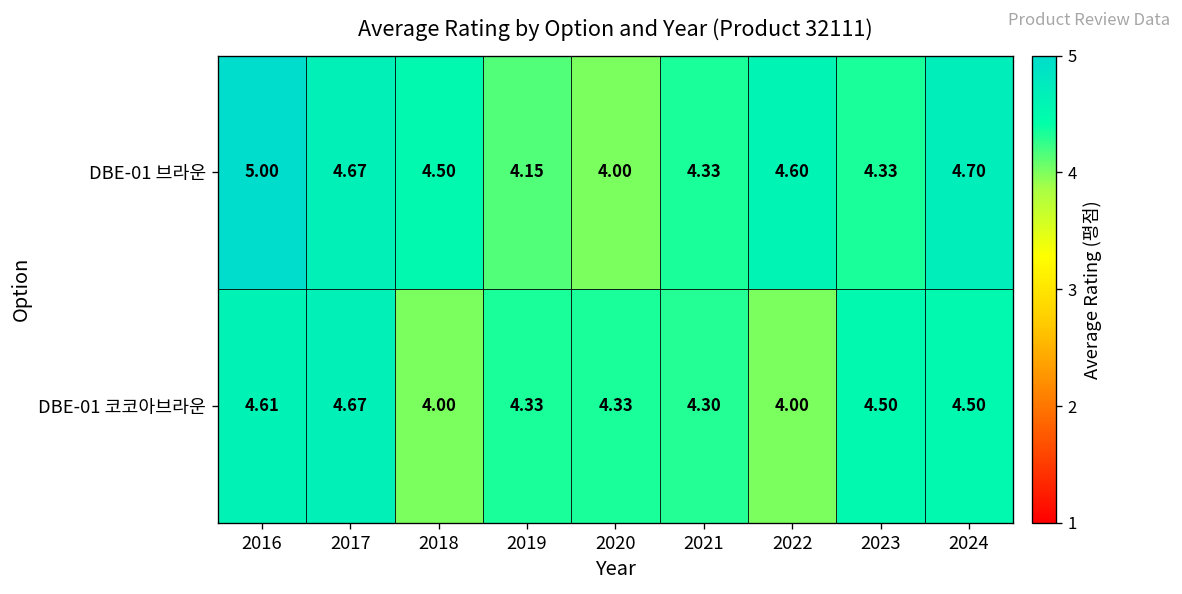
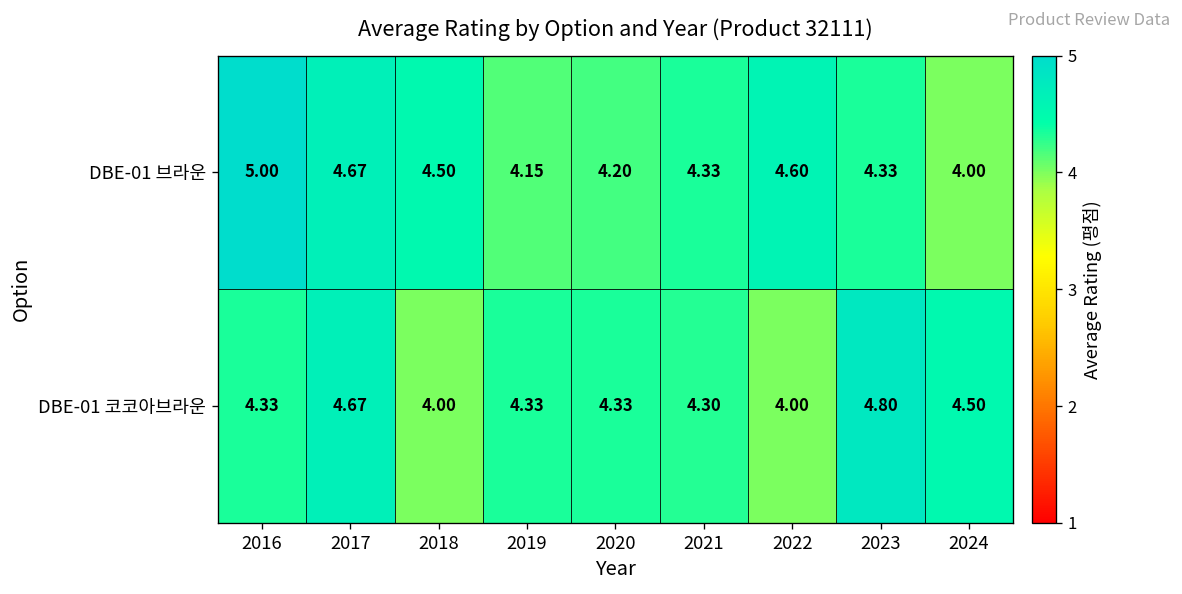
DBE-01 브라운, 2020: 4.00 -> 4.20
DBE-01 브라운, 2024: 4.70 -> 4.00
DBE-01 코코아브라운, 2016: 4.61 -> 4.33
DBE-01 코코아브라운, 2023: 4.50 -> 4.80
